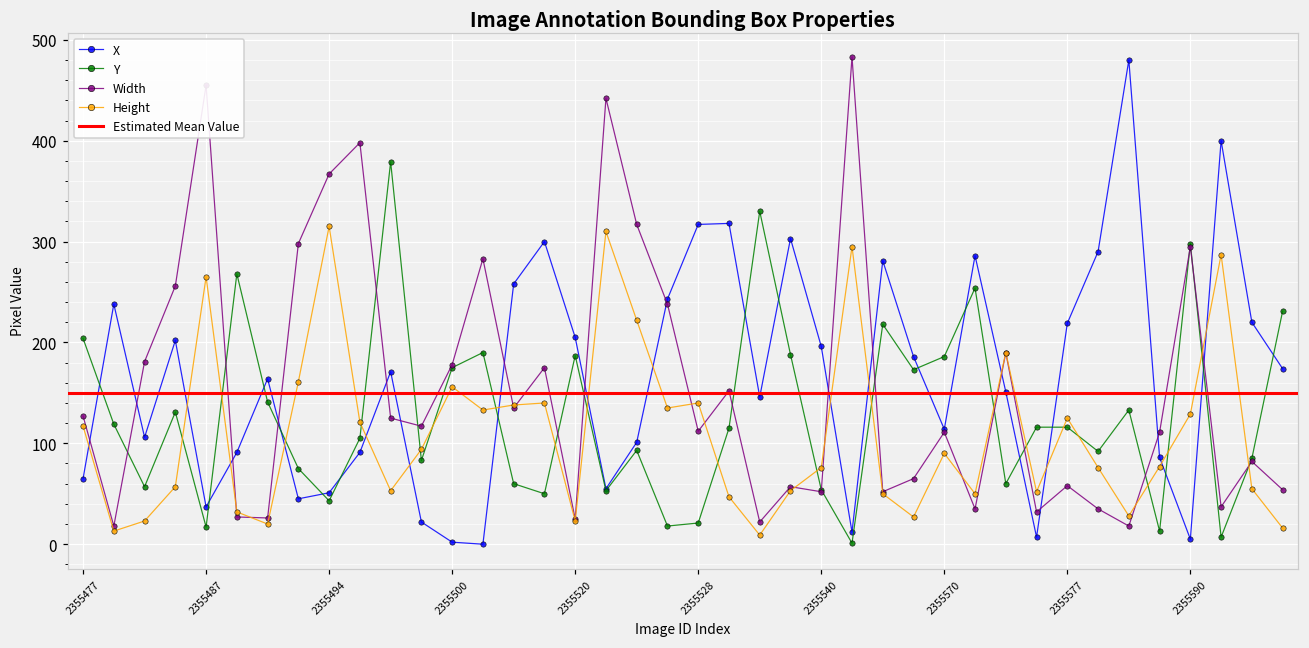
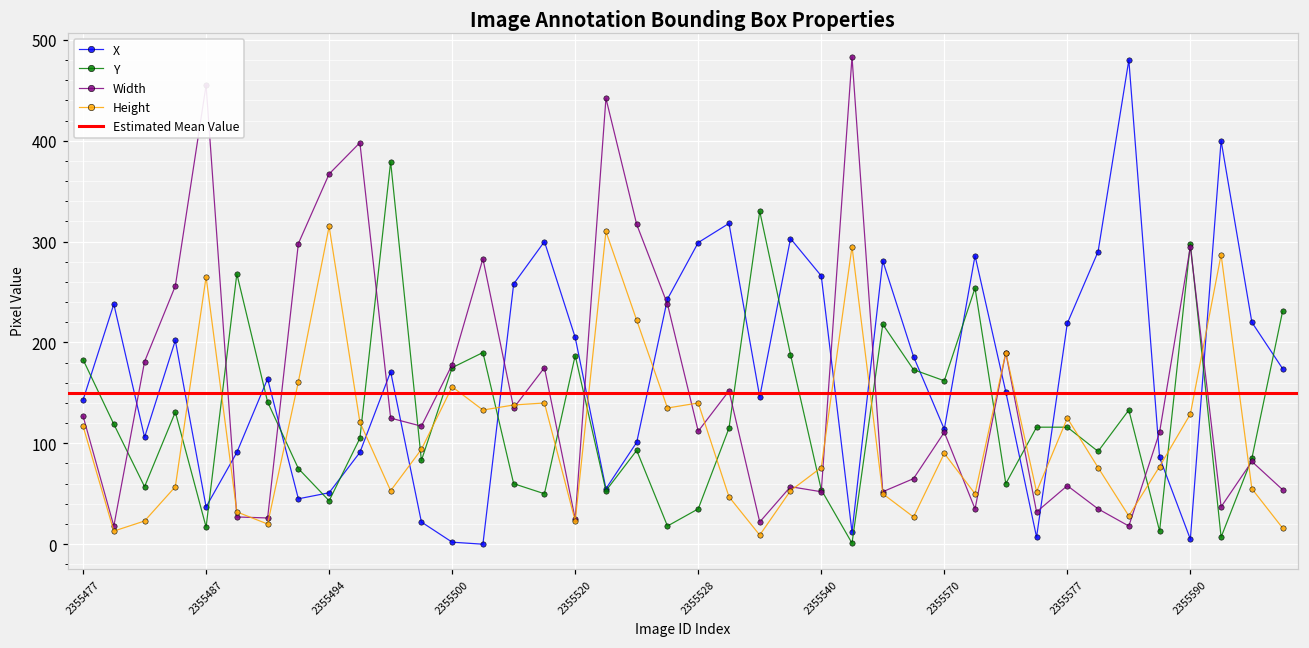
X, 2355477: 70 -> 140
Y, 2355477: 200 -> 180
X, 2355528: 320 -> 300
Y, 2355528: 20 -> 40
X, 2355540: 200 -> 270
Y, 2355570: 190 -> 160
